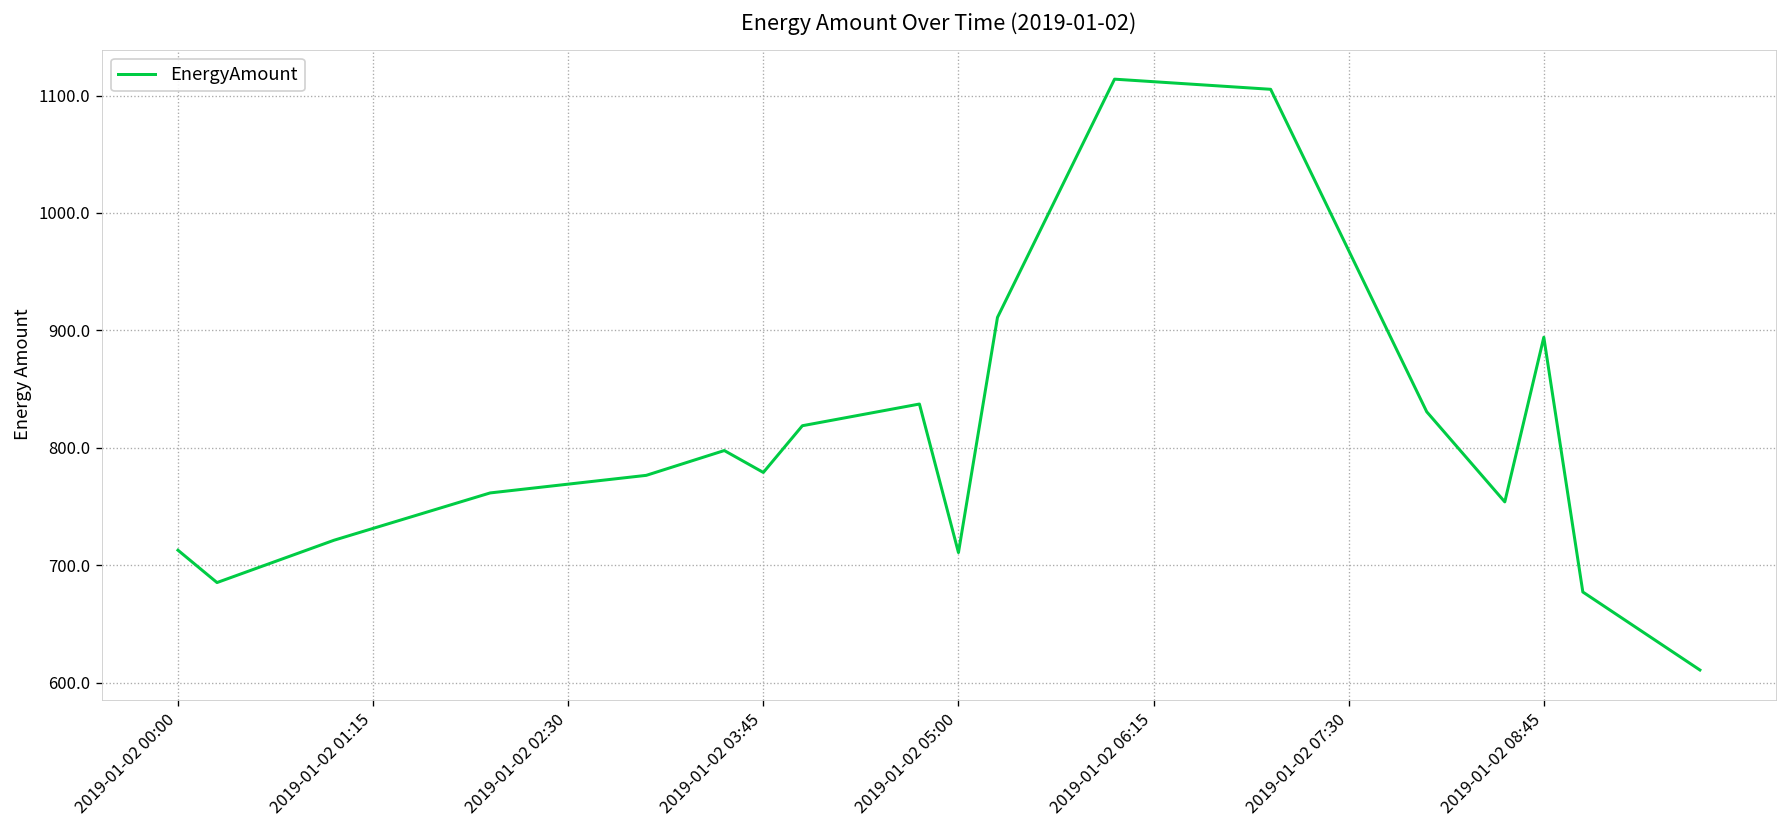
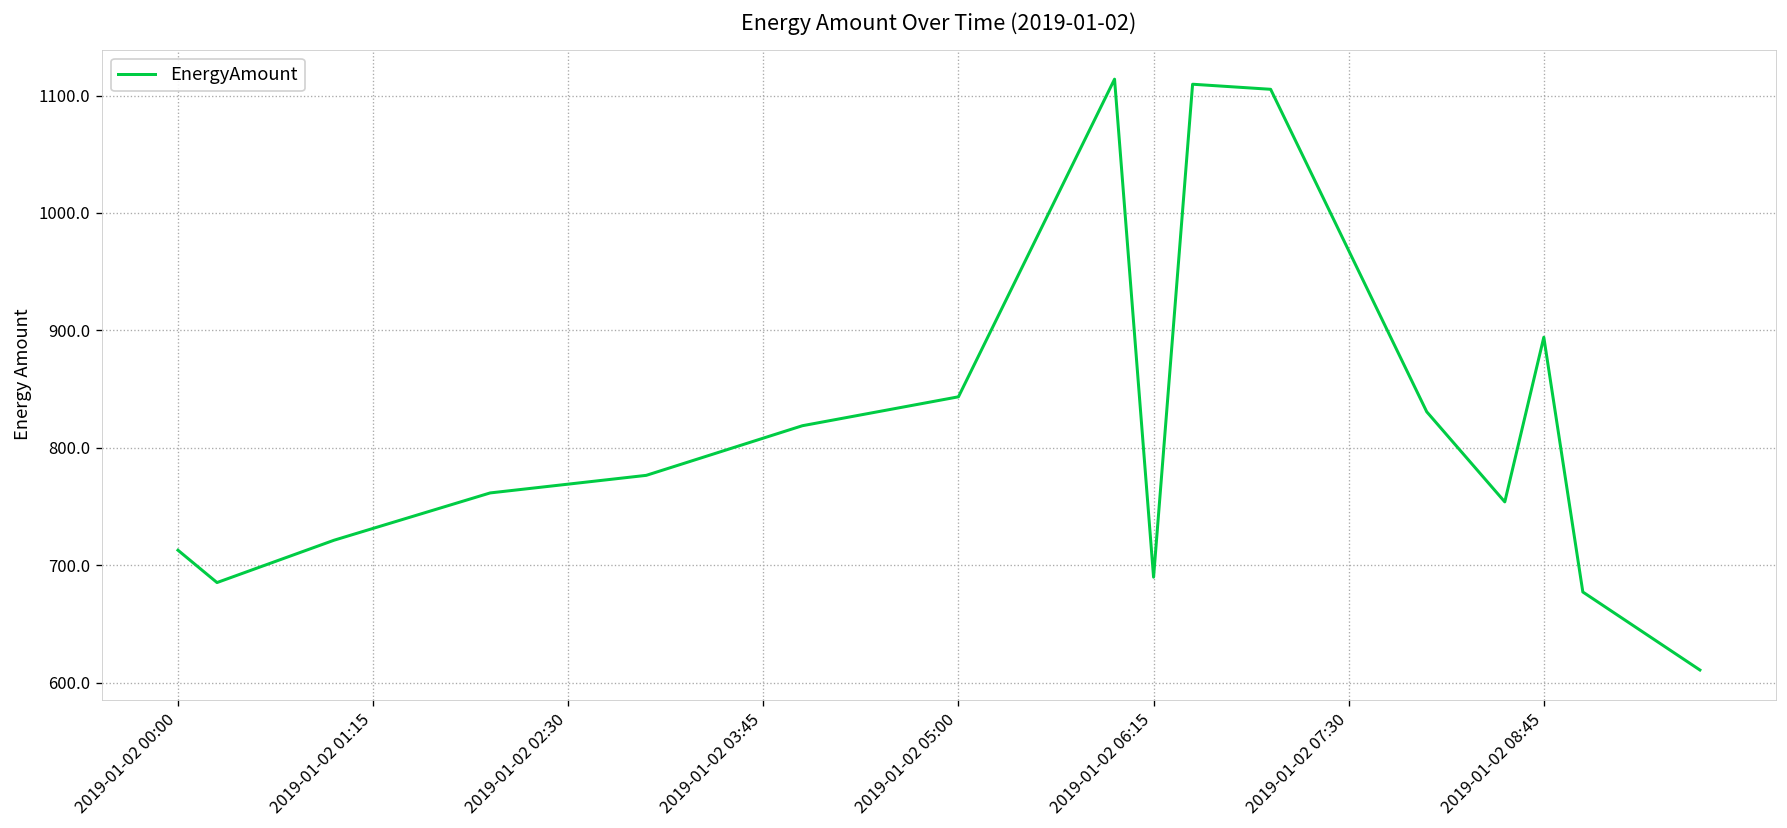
2019-01-02 03:45: 780 -> 810
2019-01-02 05:00: 710 -> 840
2019-01-02 06:15: 1110 -> 690
